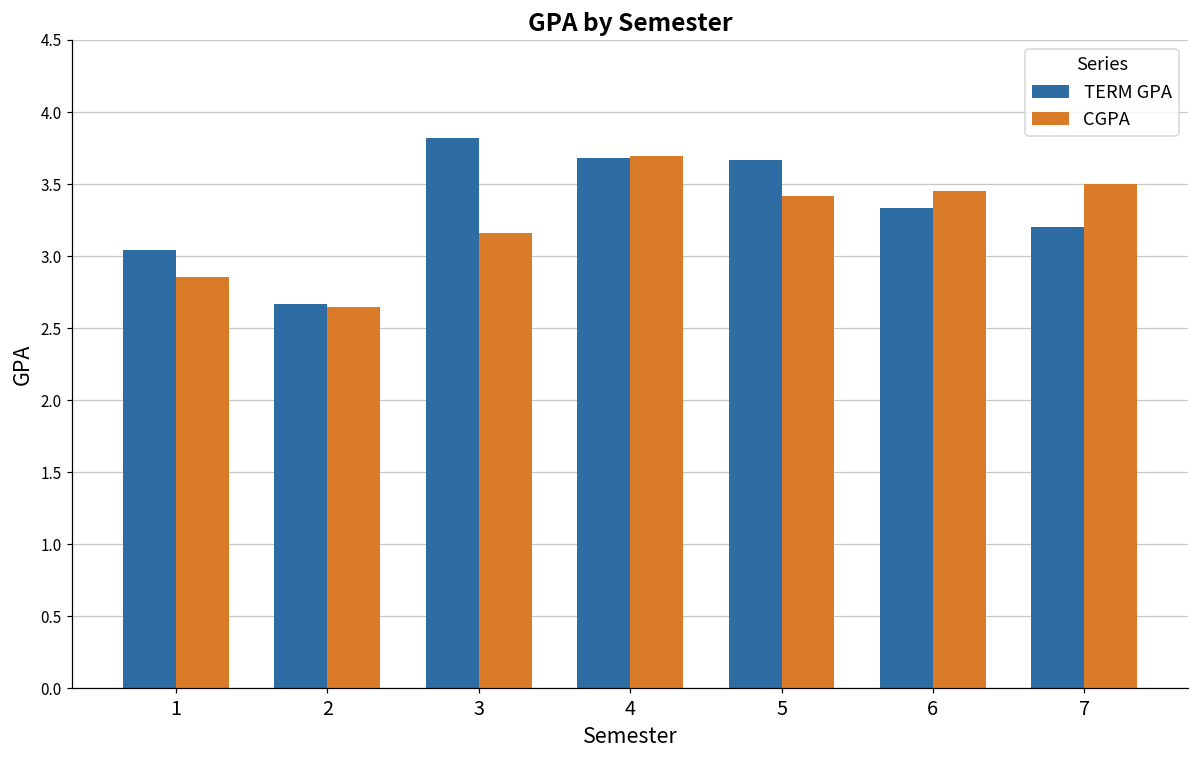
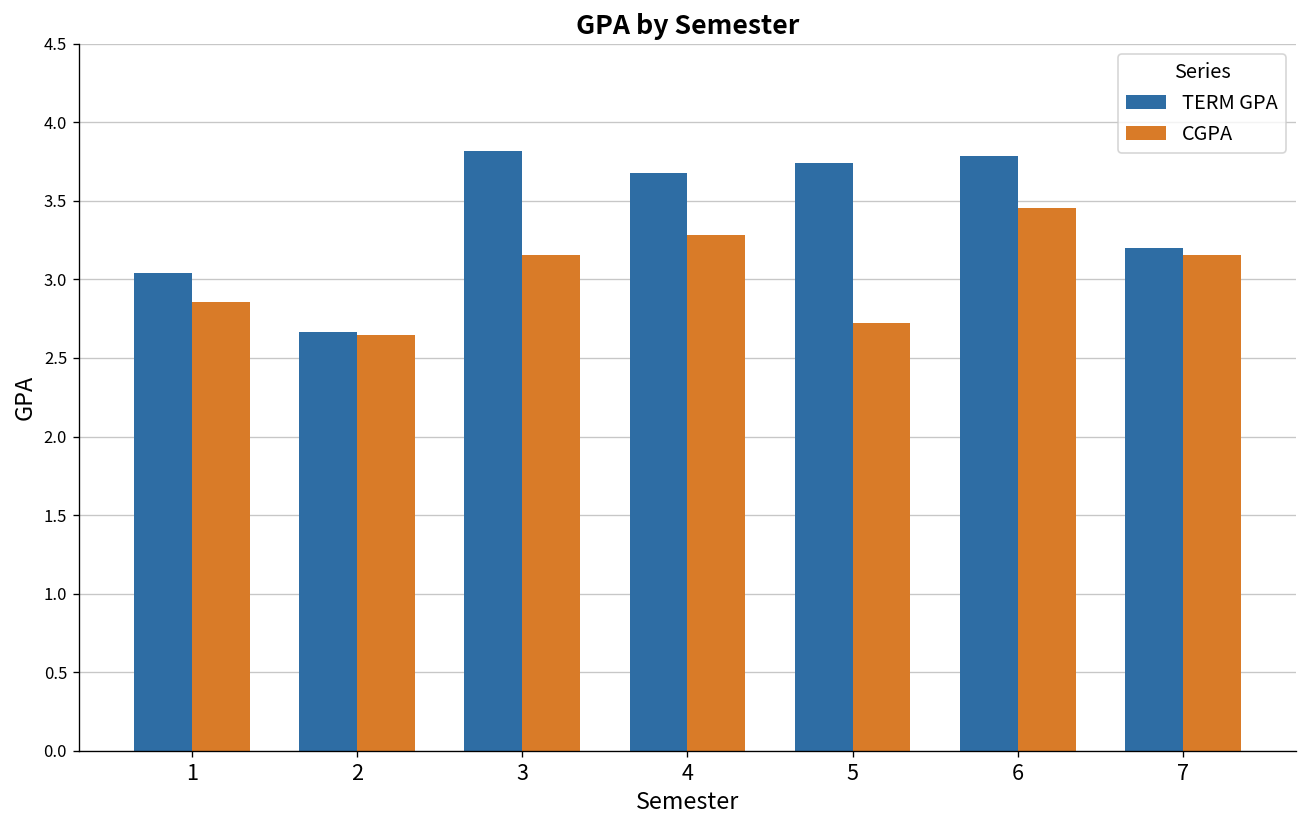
CGPA, 4: 3.70 -> 3.28
TERM GPA, 5: 3.67 -> 3.74
CGPA, 5: 3.42 -> 2.72
TERM GPA, 6: 3.34 -> 3.79
CGPA, 7: 3.50 -> 3.15
